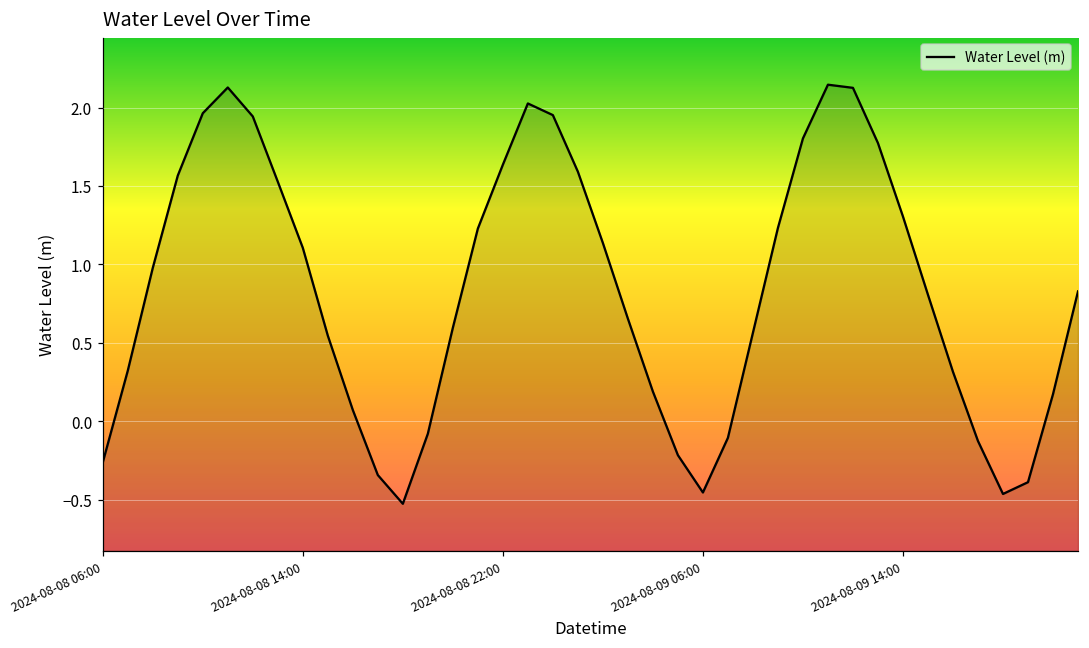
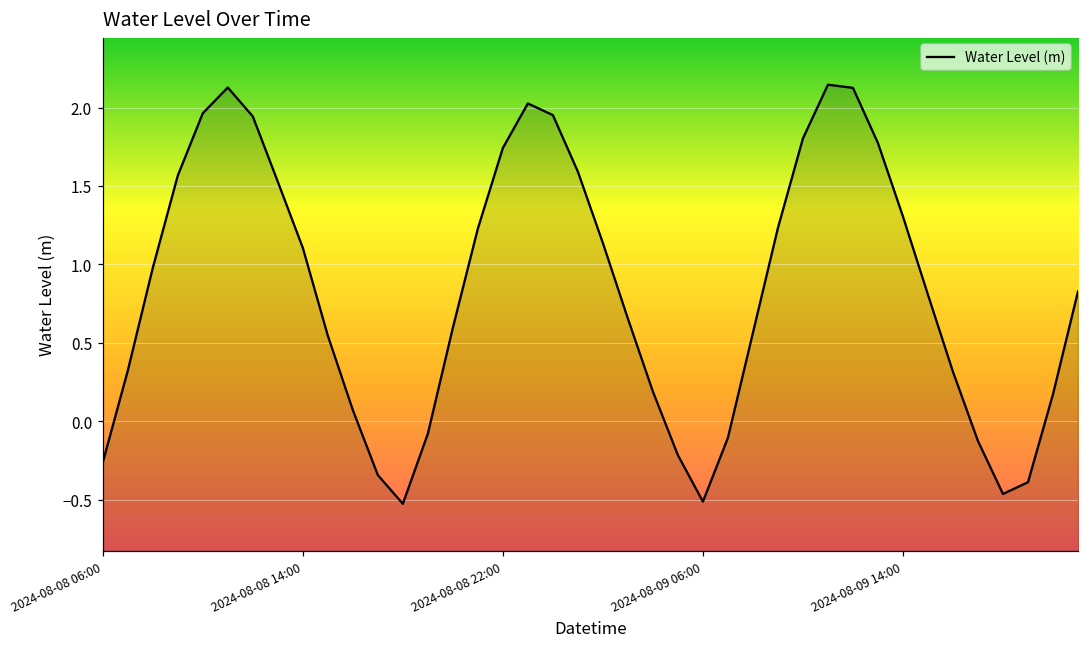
2024-08-08 22:00: 1.64 -> 1.74
2024-08-09 06:00: -0.45 -> -0.51
